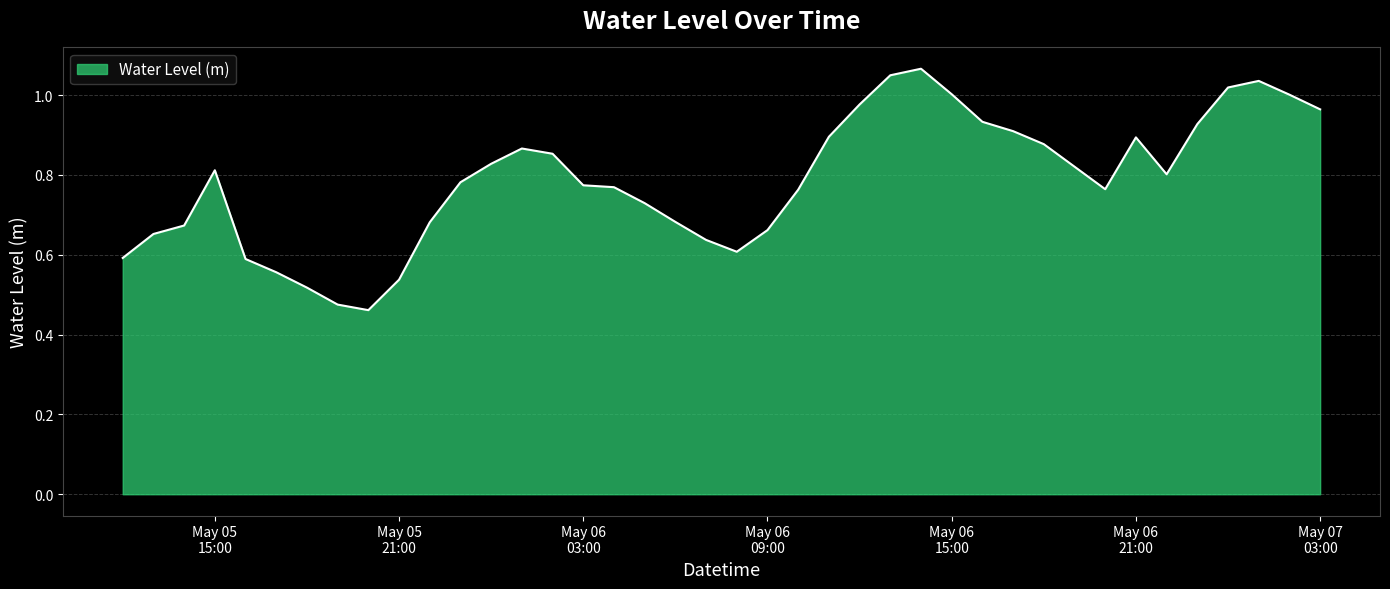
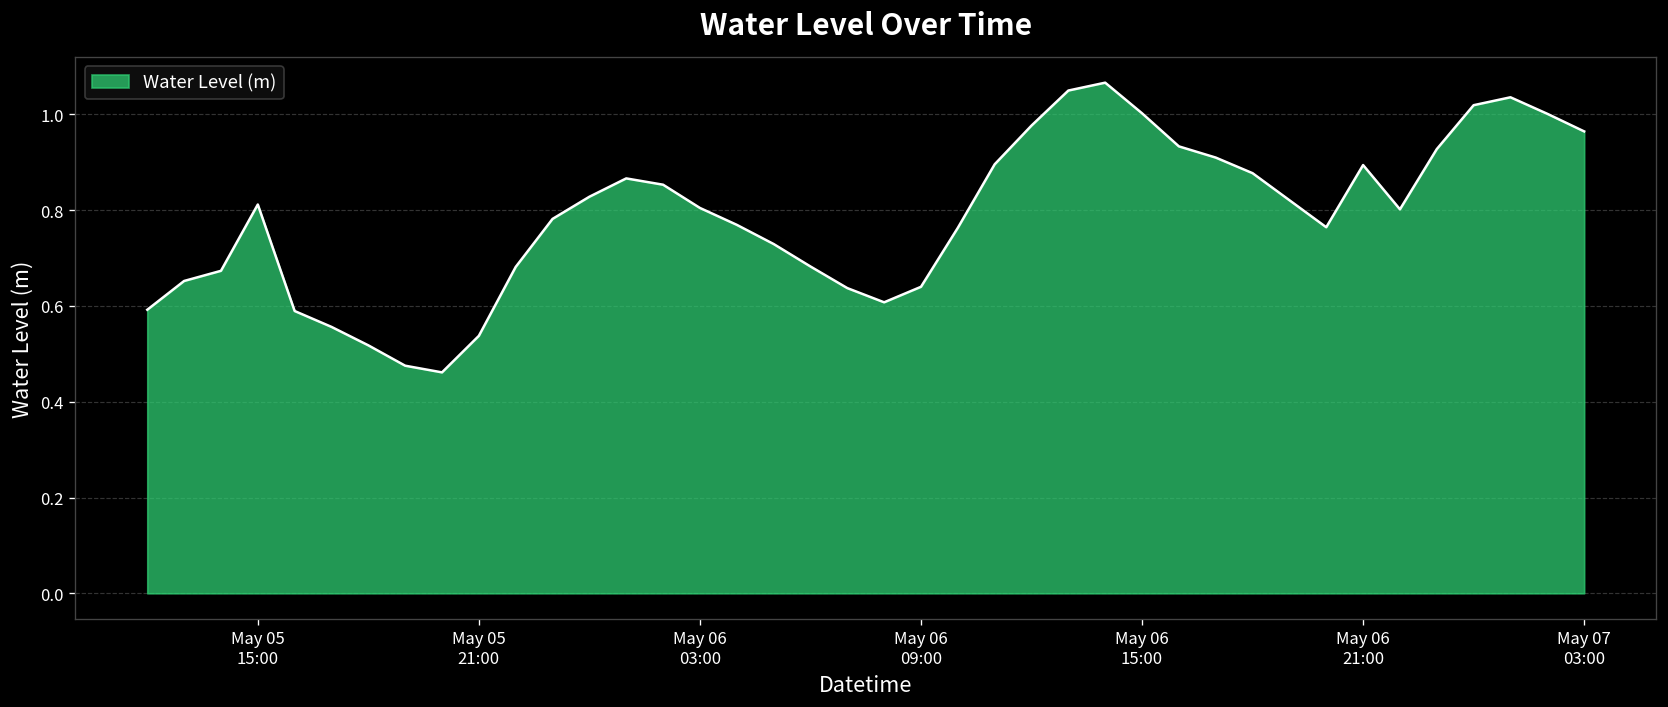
May 06 03:00: 0.77 -> 0.80
May 06 09:00: 0.66 -> 0.64
